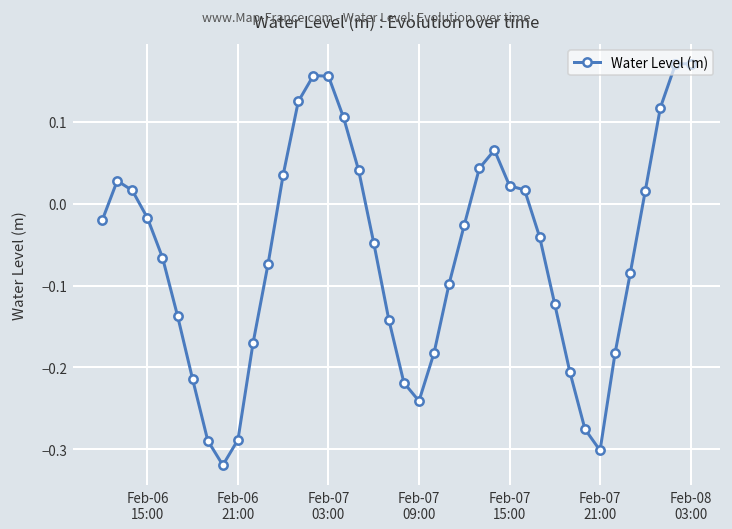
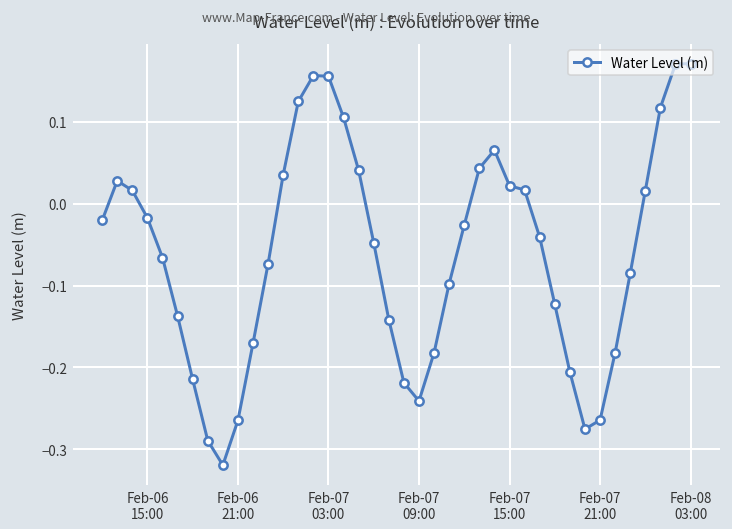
Feb-06 21:00: -0.29 -> -0.26
Feb-07 21:00: -0.30 -> -0.26
